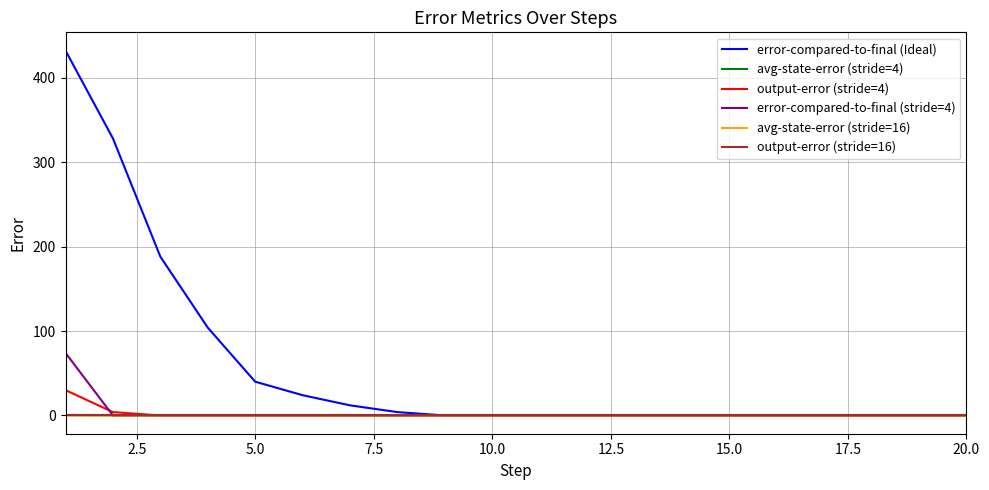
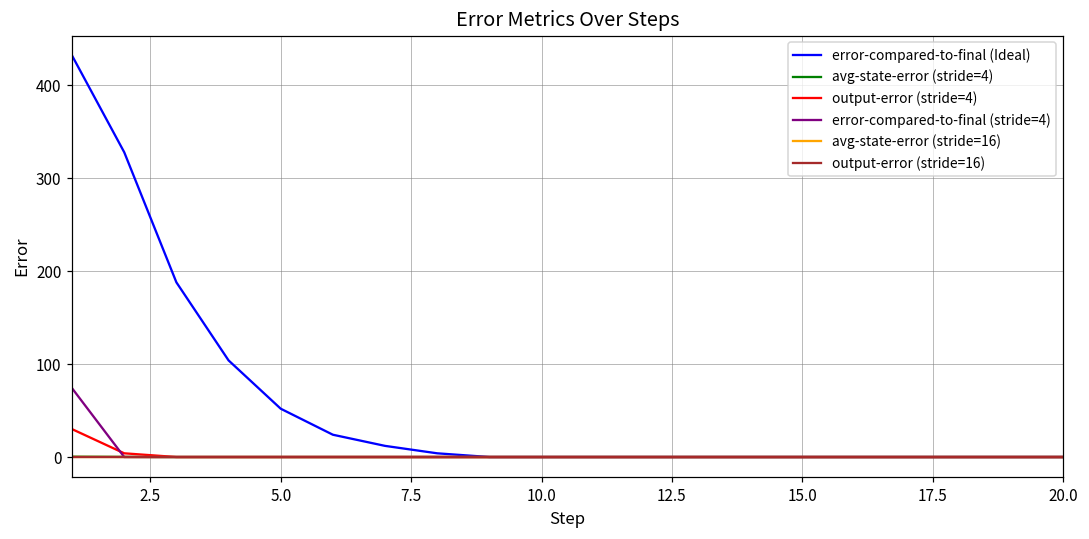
error-compared-to-final (Ideal), 5.0: 40 -> 50
